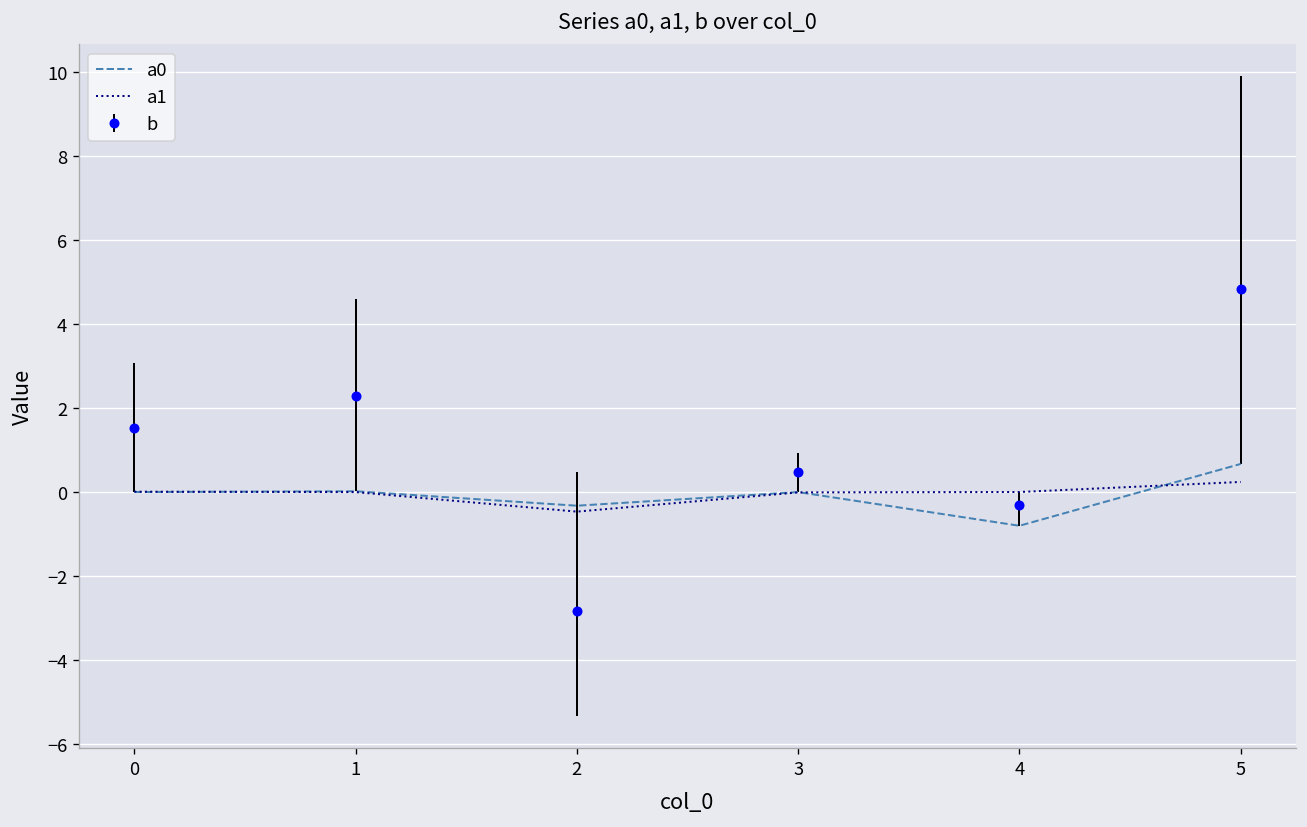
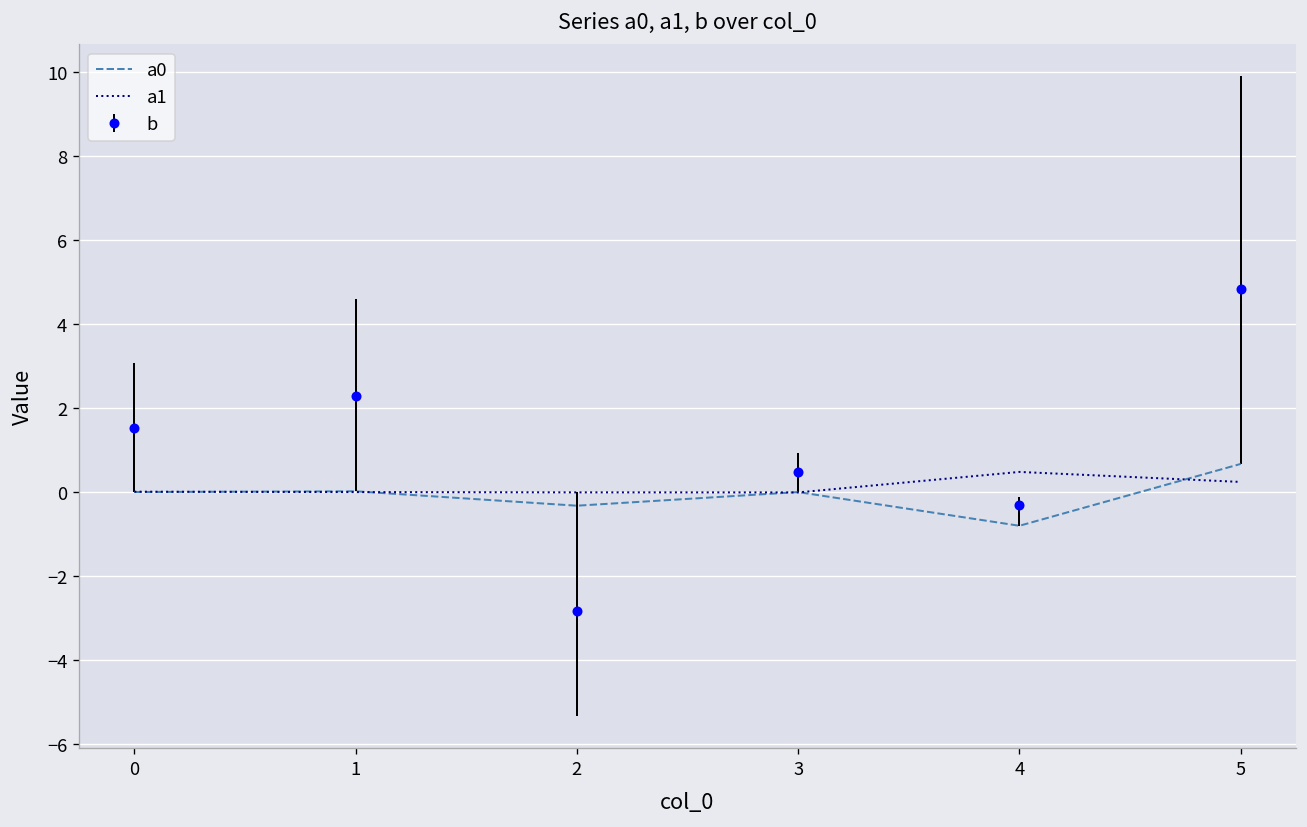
a1, 2: -0.5 -> 0.0
a1, 4: 0.0 -> 0.5
